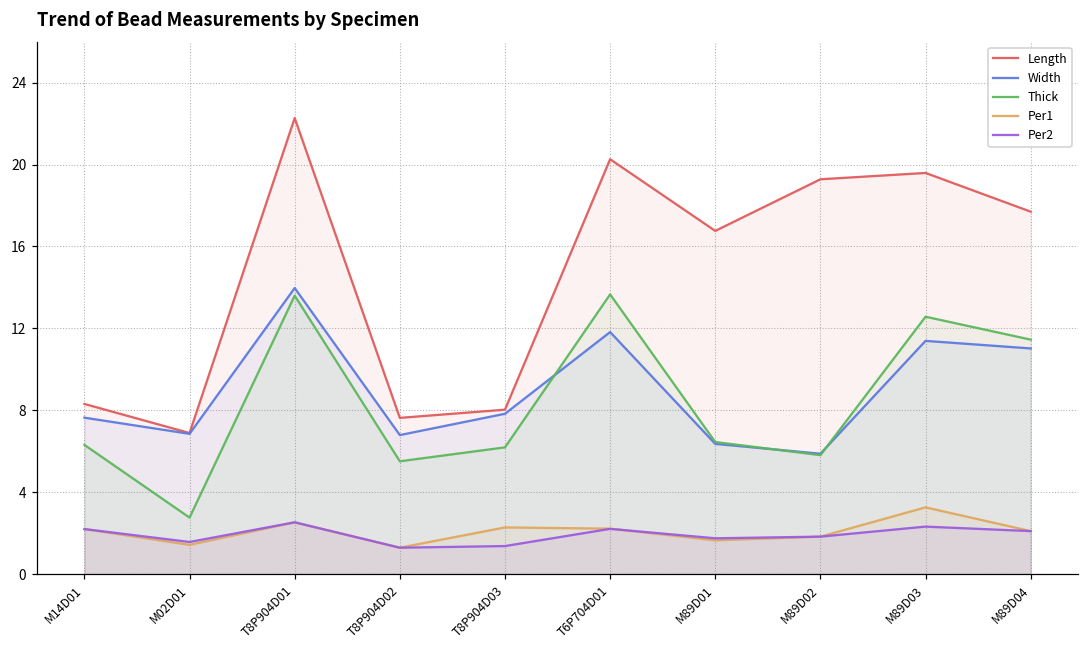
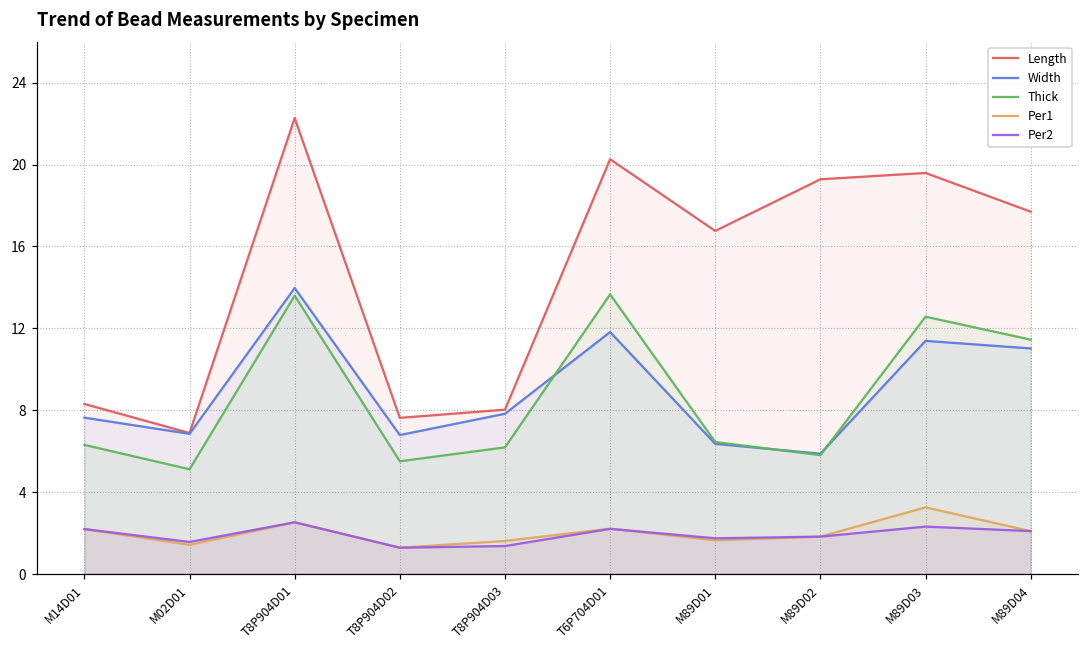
Thick, M02D01: 2.8 -> 5.1
Per1, T8P904D03: 2.3 -> 1.6
